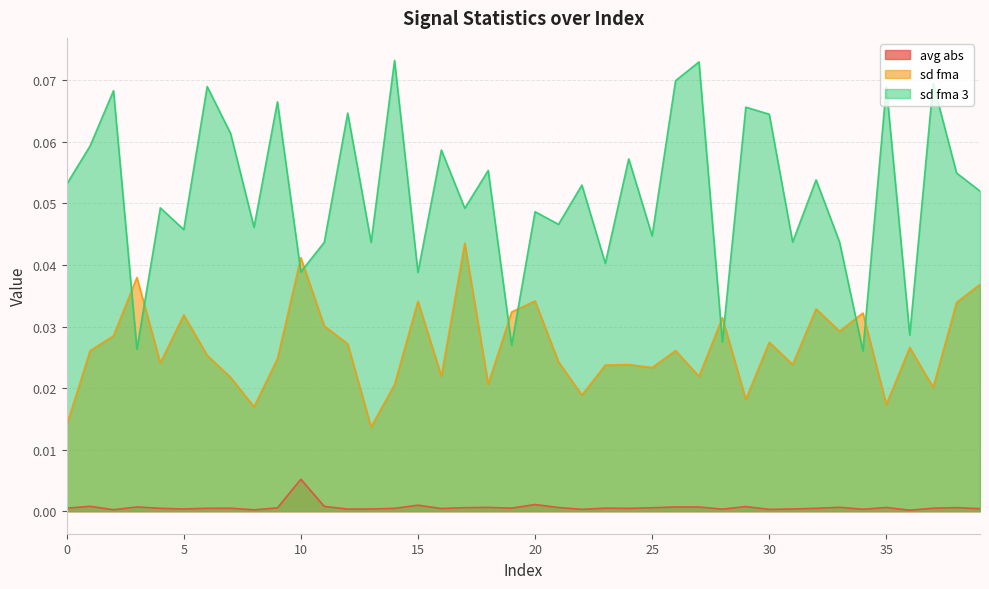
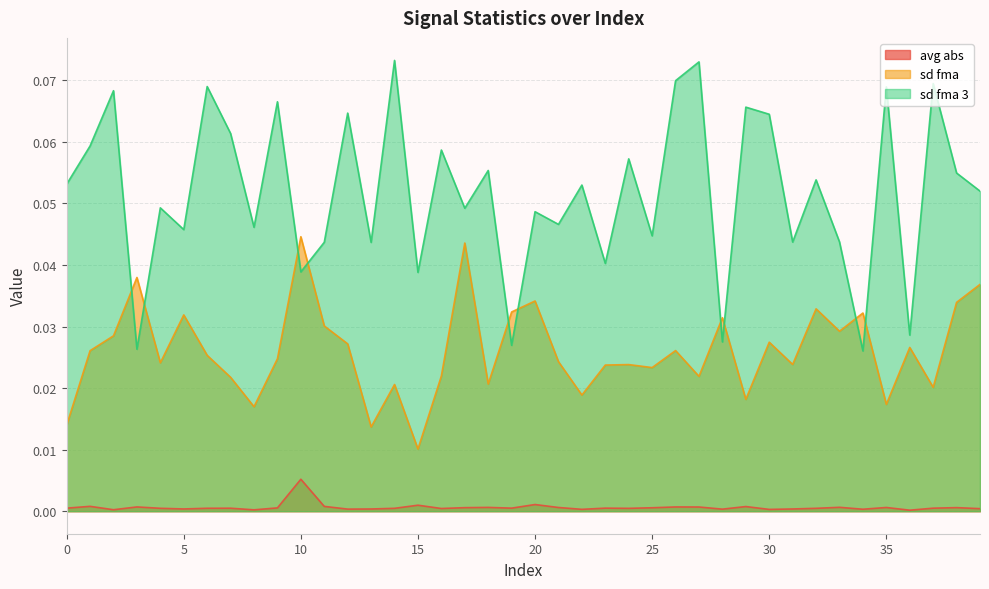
sd fma, 10: 0.041 -> 0.045
sd fma, 15: 0.034 -> 0.010
